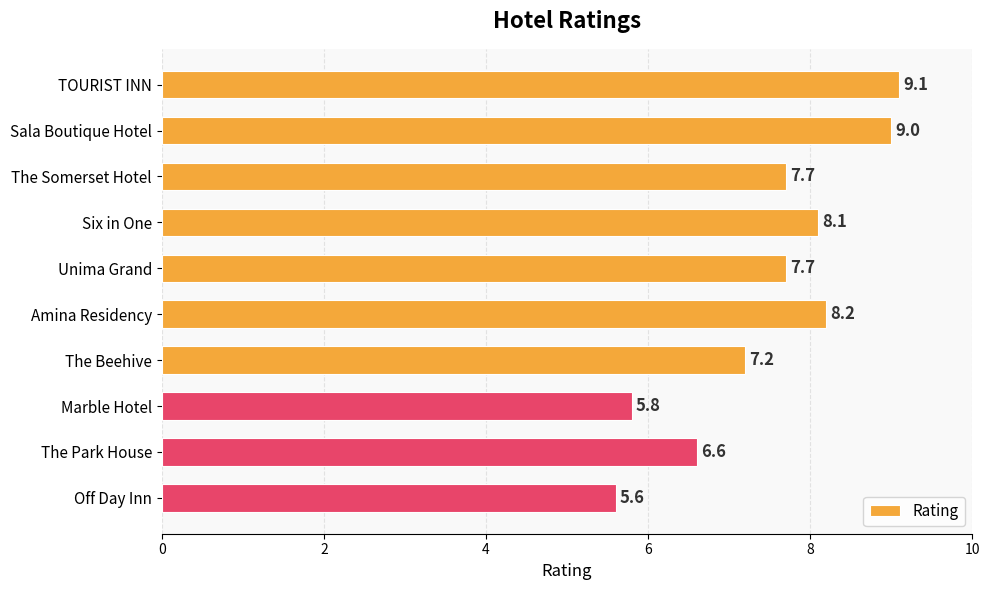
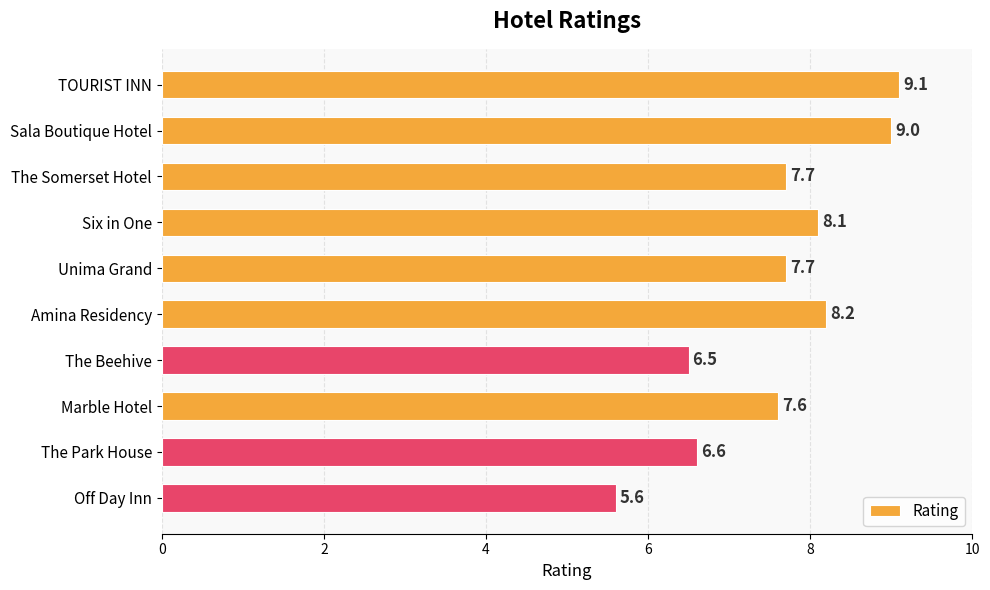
The Beehive: 7.2 -> 6.5
Marble Hotel: 5.8 -> 7.6
